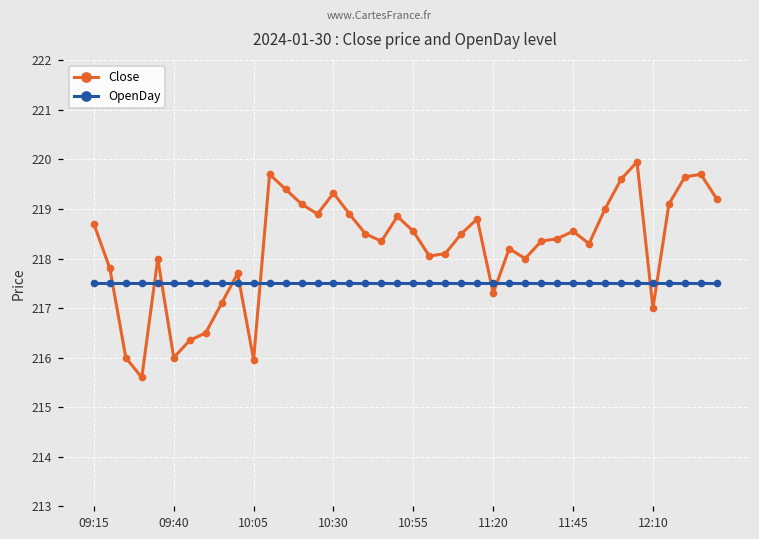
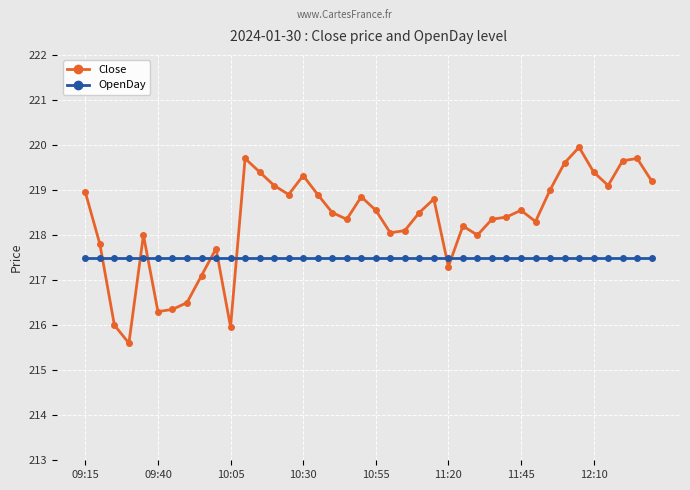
Close, 09:15: 218.7 -> 219.0
Close, 09:40: 216.0 -> 216.3
Close, 12:10: 217.0 -> 219.4
